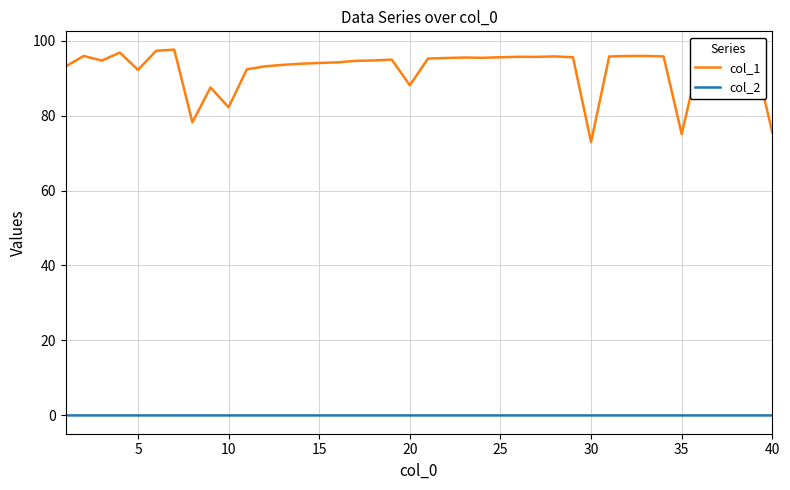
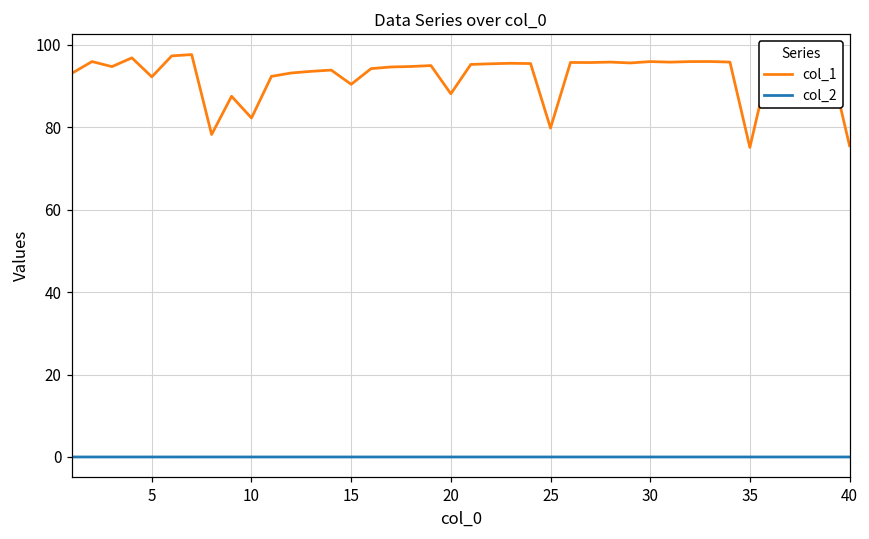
col_1, 15: 94 -> 90
col_1, 25: 96 -> 80
col_1, 30: 73 -> 96
